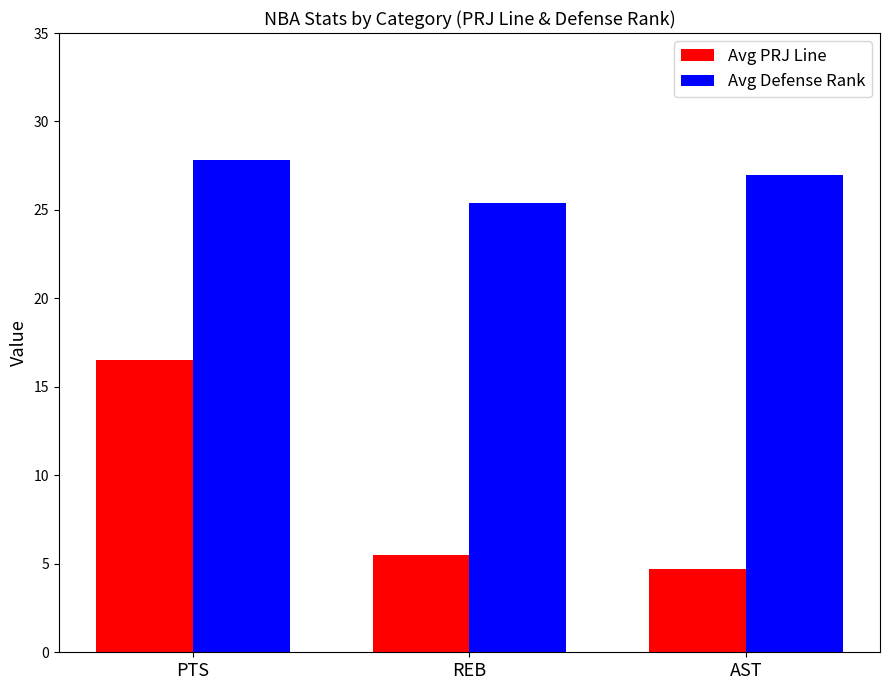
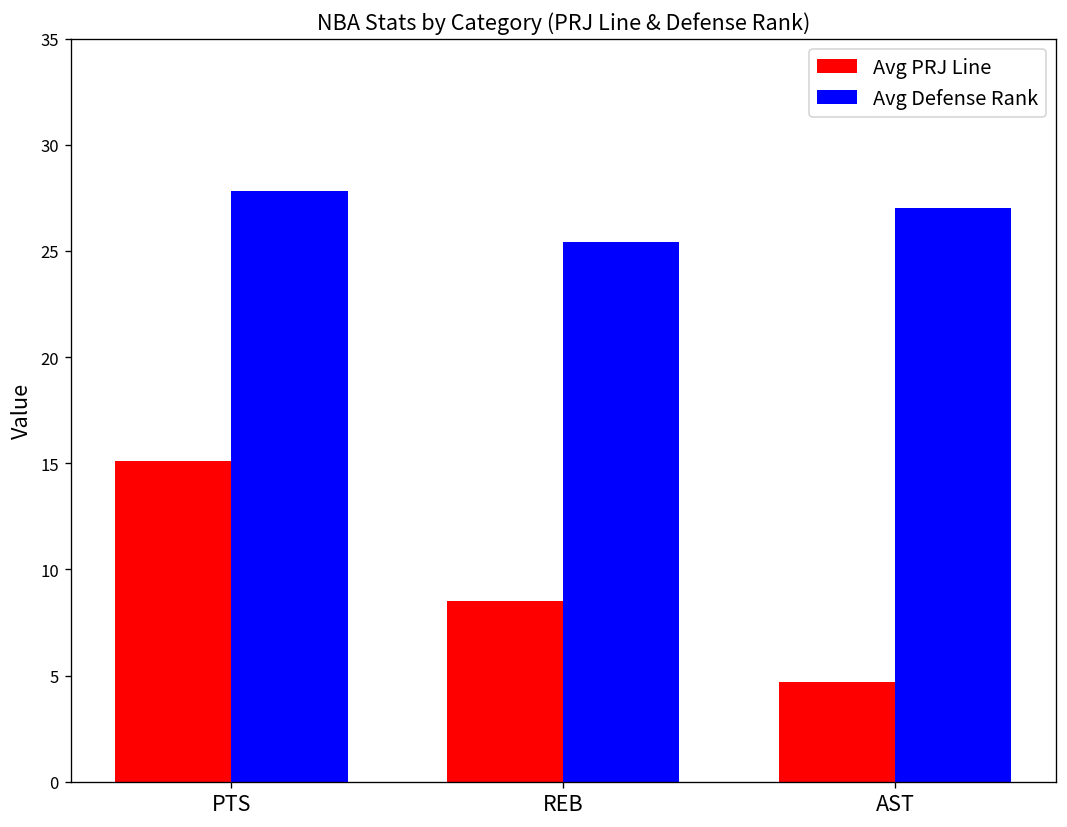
Avg PRJ Line, PTS: 16.5 -> 15.1
Avg PRJ Line, REB: 5.5 -> 8.5
